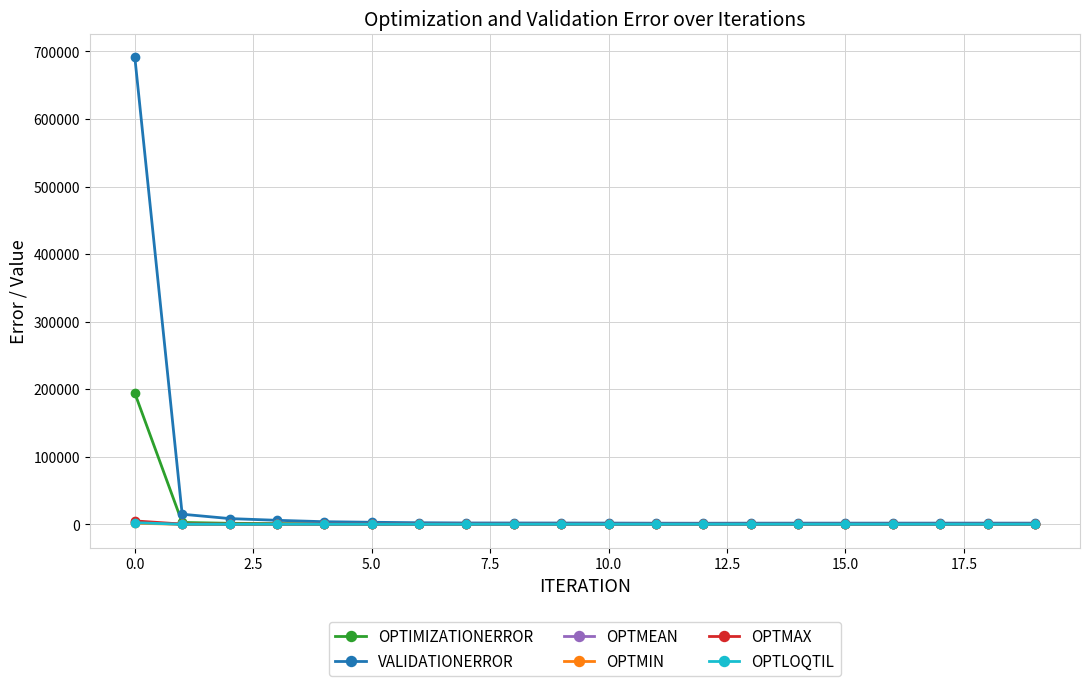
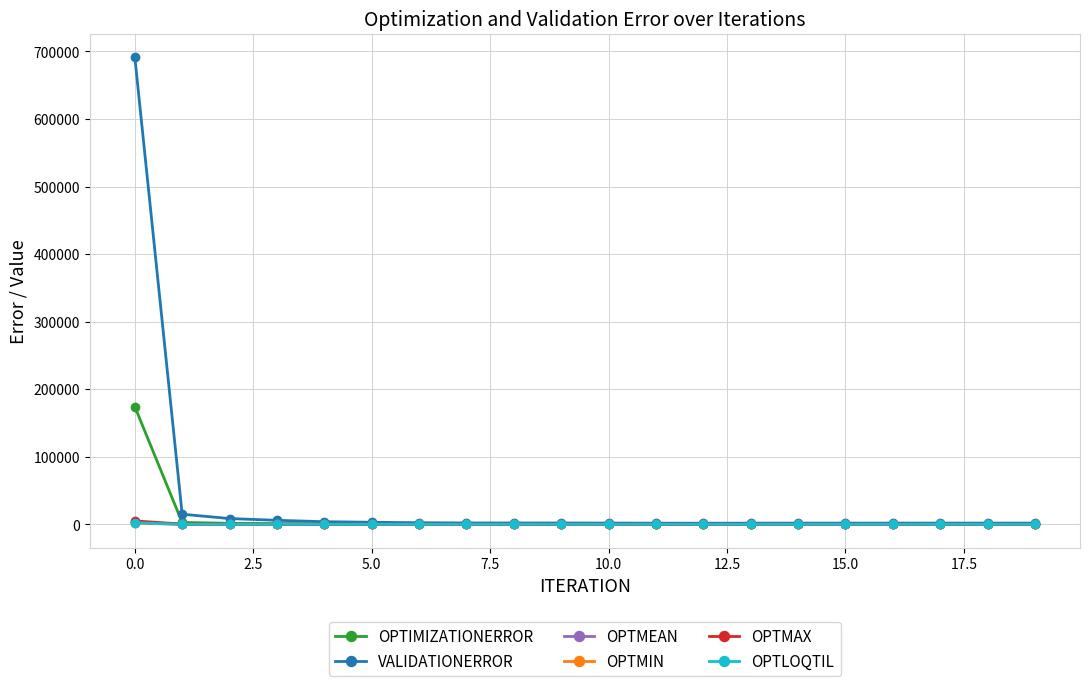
OPTIMIZATIONERROR, 0.0: 190000 -> 170000
